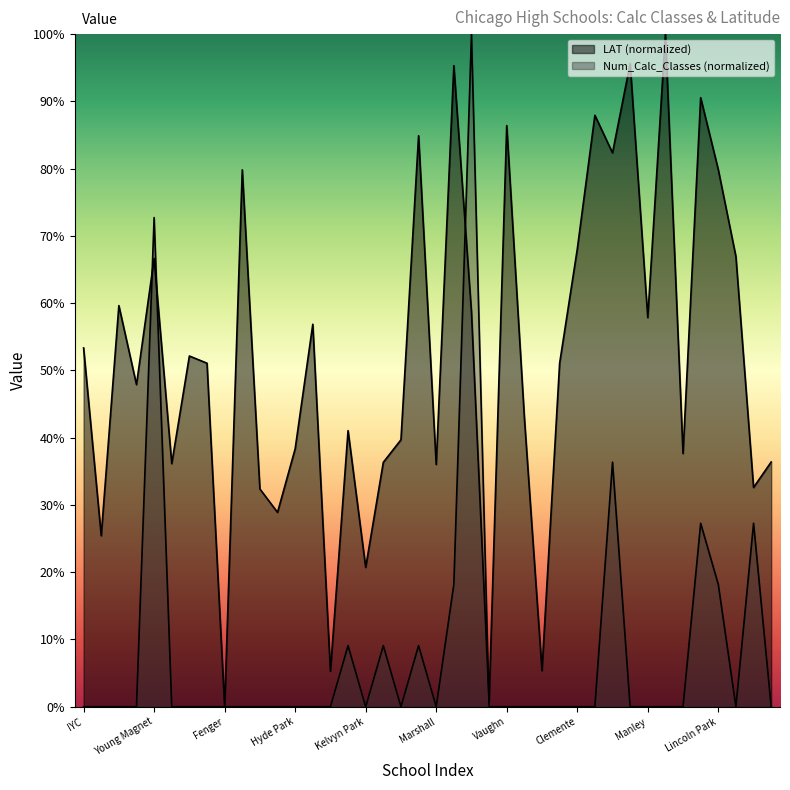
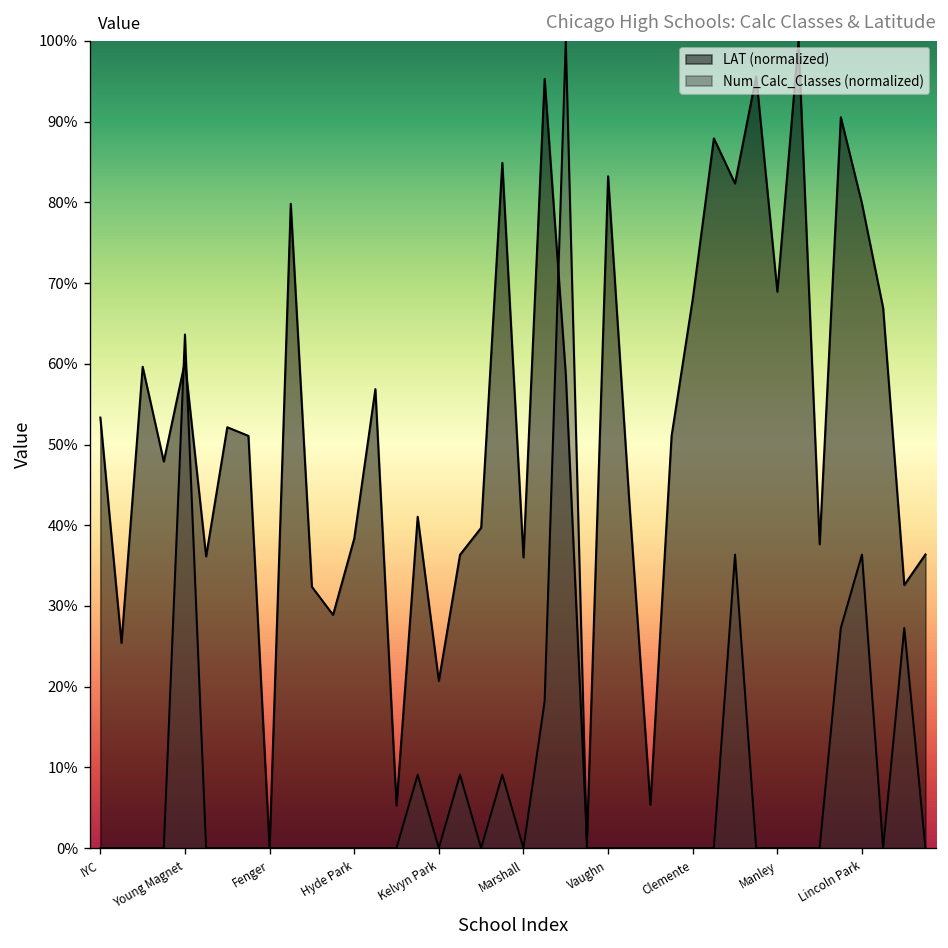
LAT (normalized), Young Magnet: 67% -> 60%
Num_Calc_Classes (normalized), Young Magnet: 73% -> 64%
LAT (normalized), Vaughn: 86% -> 83%
LAT (normalized), Manley: 58% -> 69%
Num_Calc_Classes (normalized), Lincoln Park: 18% -> 36%
